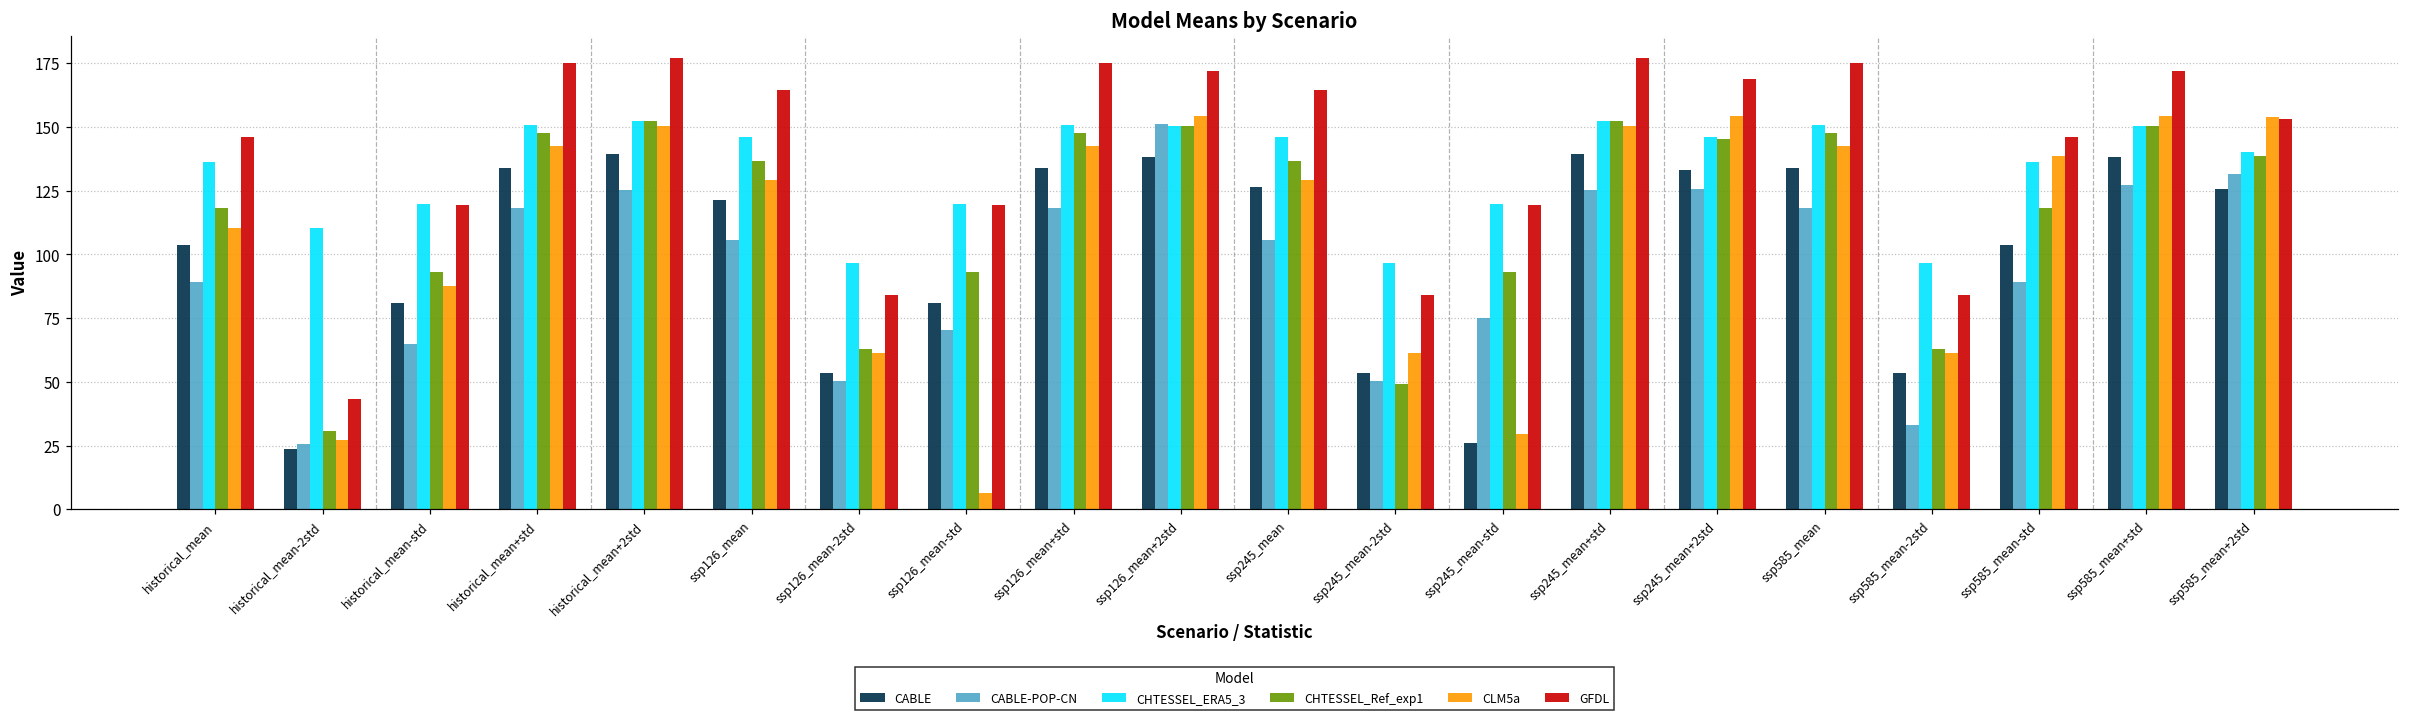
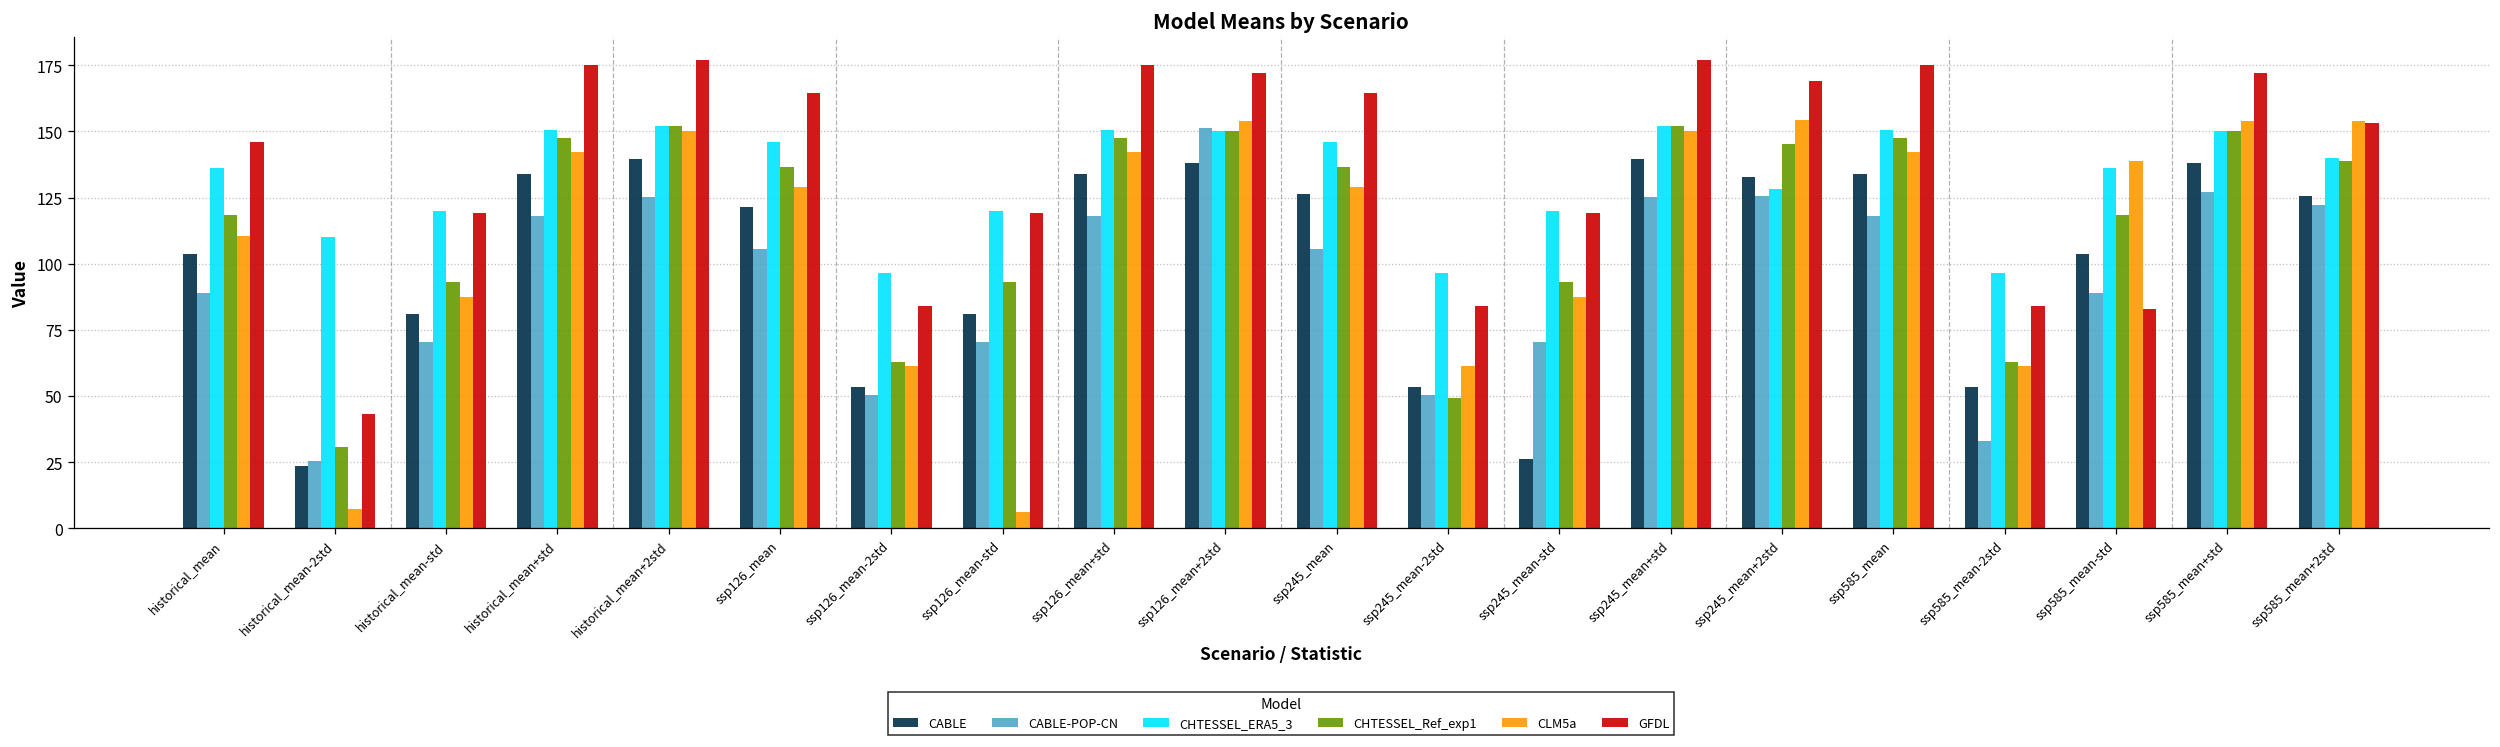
CLM5a, historical_mean-2std: 27 -> 7
CABLE-POP-CN, historical_mean-std: 65 -> 70
CABLE-POP-CN, ssp245_mean-std: 75 -> 70
CLM5a, ssp245_mean-std: 30 -> 88
CHTESSEL_ERA5_3, ssp245_mean+2std: 146 -> 128
GFDL, ssp585_mean-std: 146 -> 83
CABLE-POP-CN, ssp585_mean+2std: 131 -> 122
